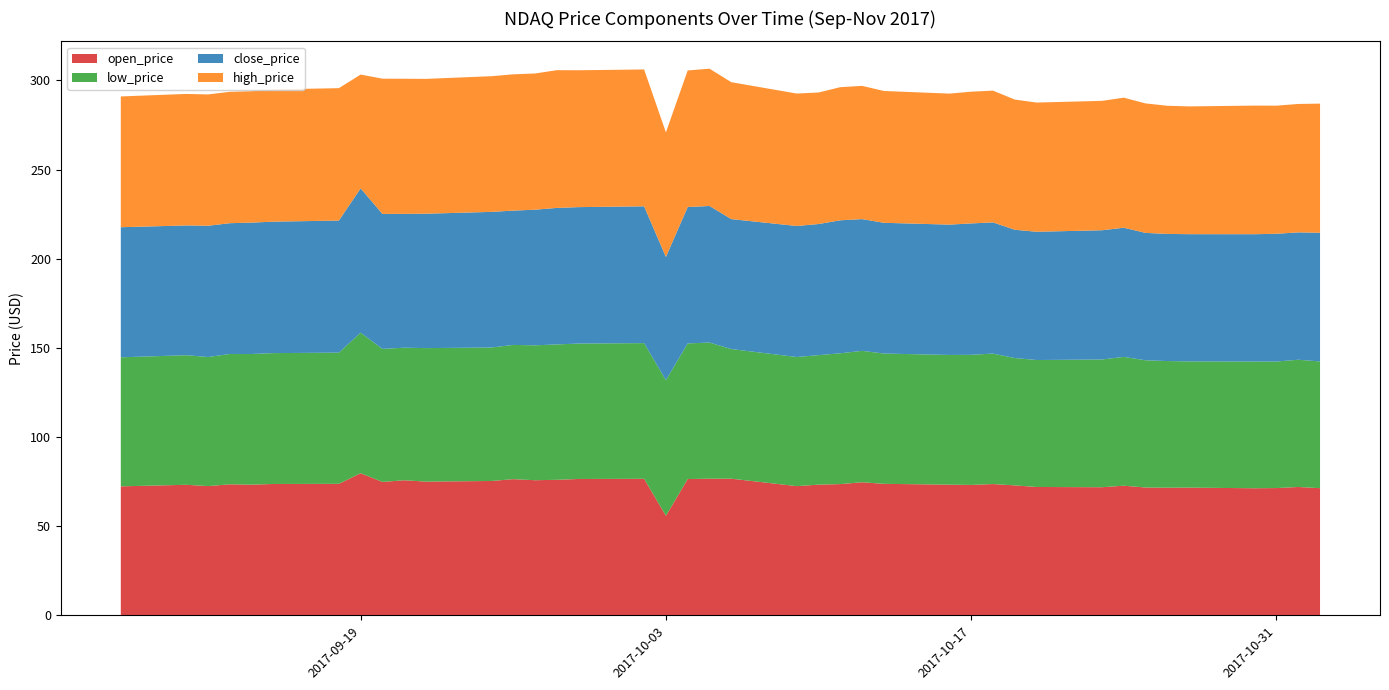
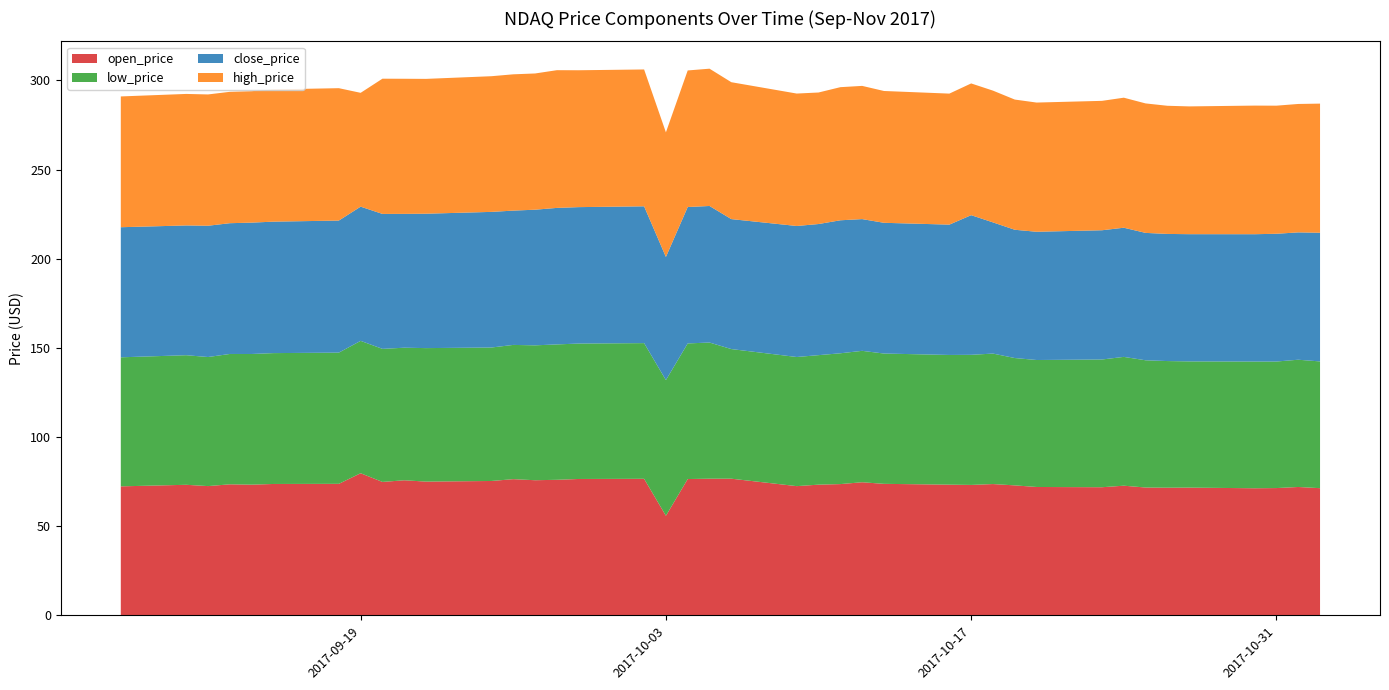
low_price, 2017-09-19: 79 -> 74
close_price, 2017-09-19: 81 -> 75
close_price, 2017-10-17: 74 -> 78
